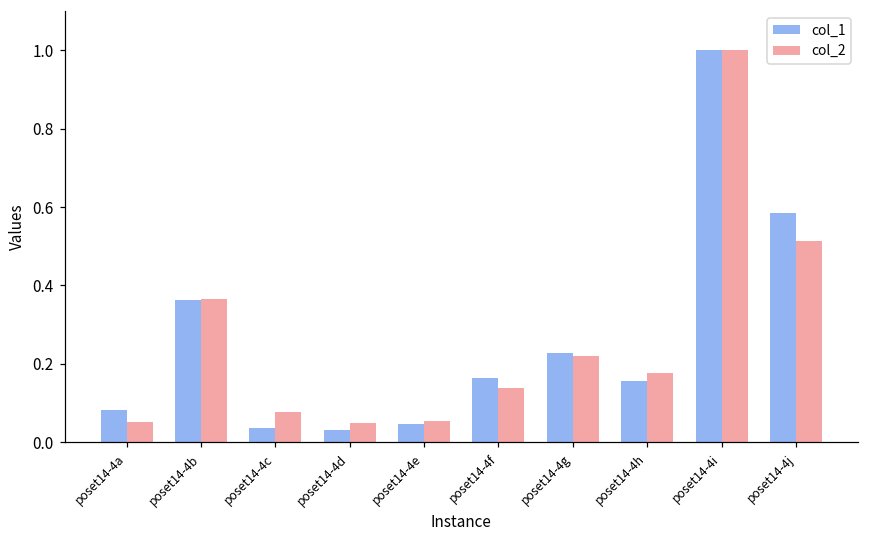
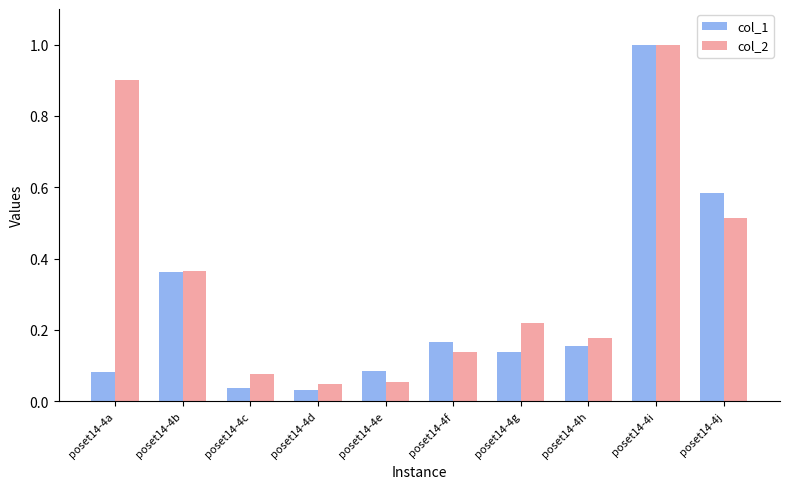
col_2, poset14-4a: 0.05 -> 0.90
col_1, poset14-4e: 0.05 -> 0.08
col_1, poset14-4g: 0.23 -> 0.14
